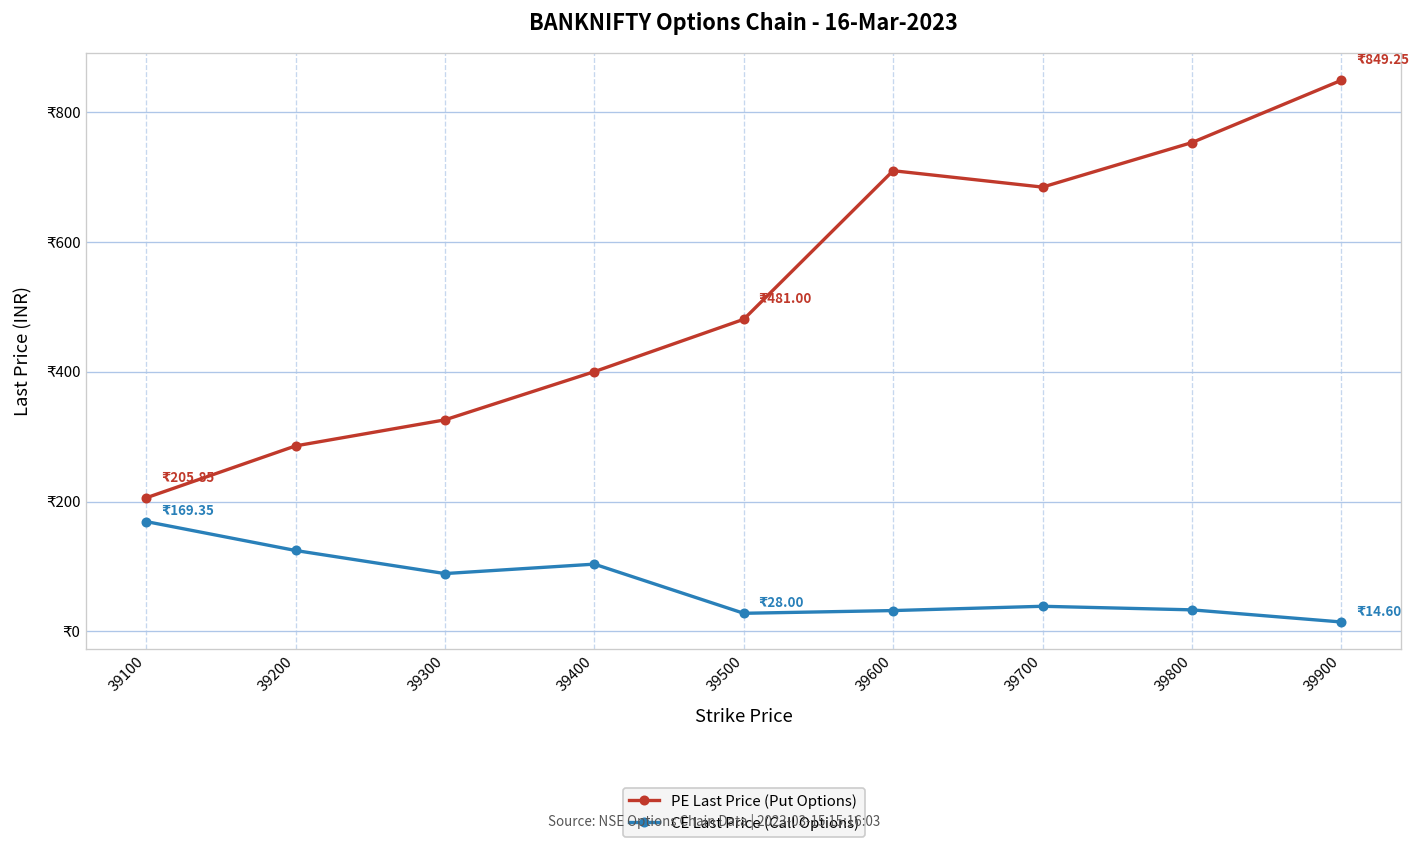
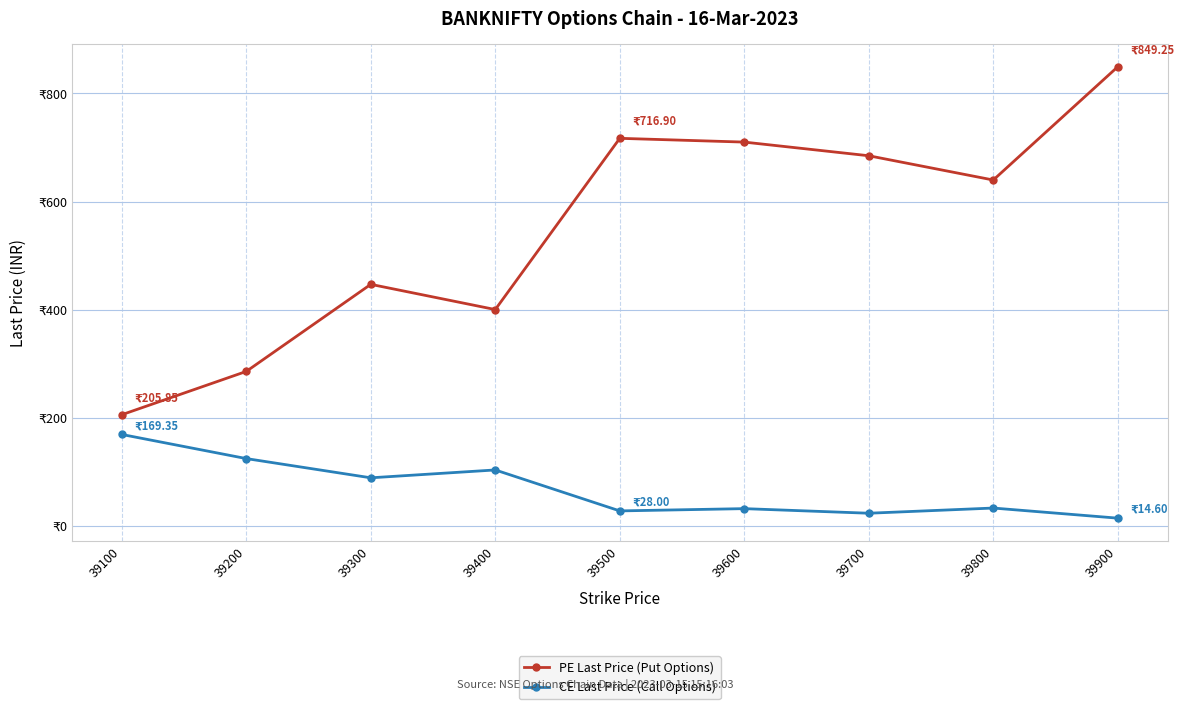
PE Last Price (Put Options), 39300: ₹330 -> ₹450
PE Last Price (Put Options), 39500: 481.00 -> 716.90
CE Last Price (Call Options), 39700: ₹40 -> ₹20
PE Last Price (Put Options), 39800: ₹750 -> ₹640
